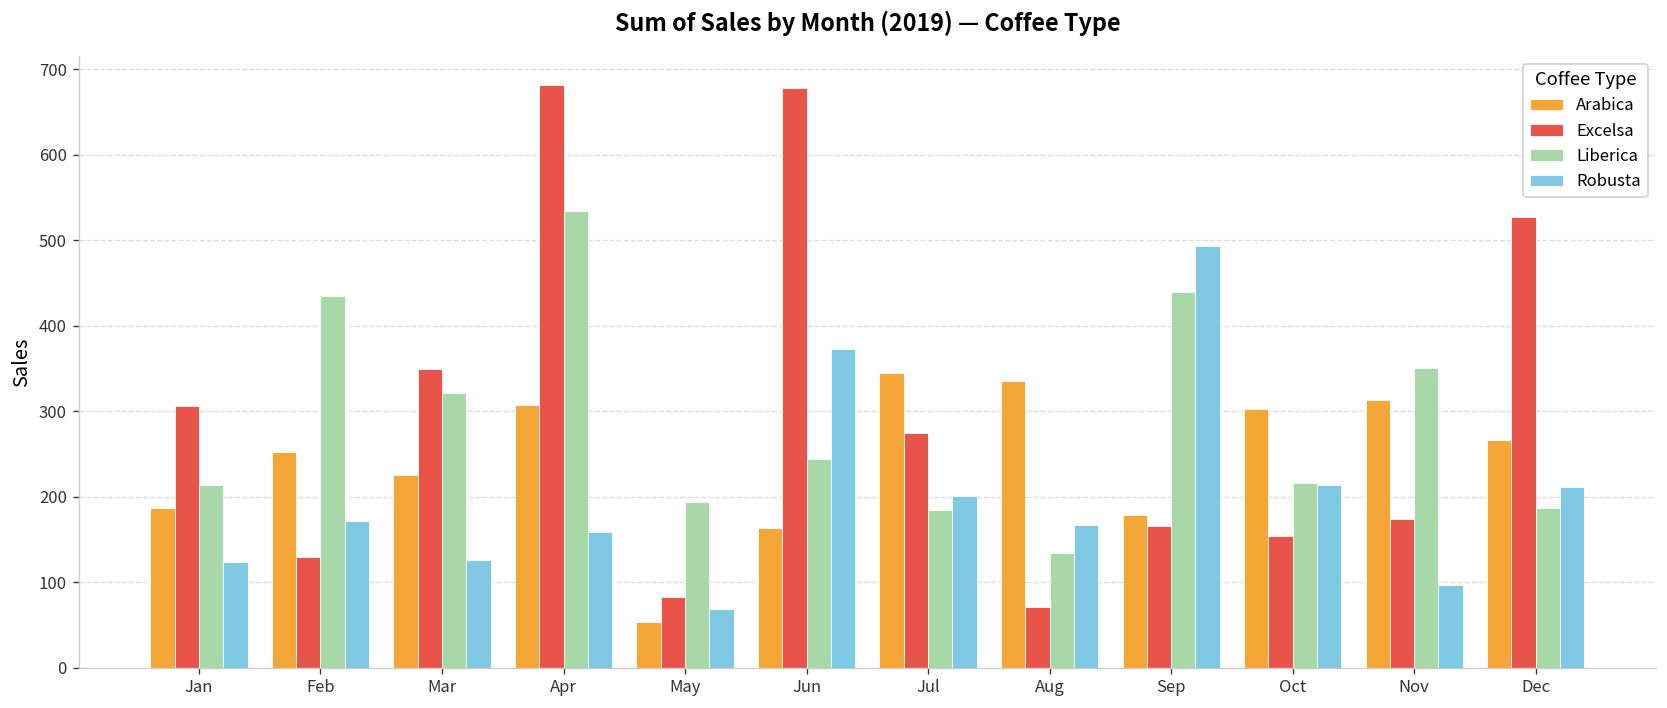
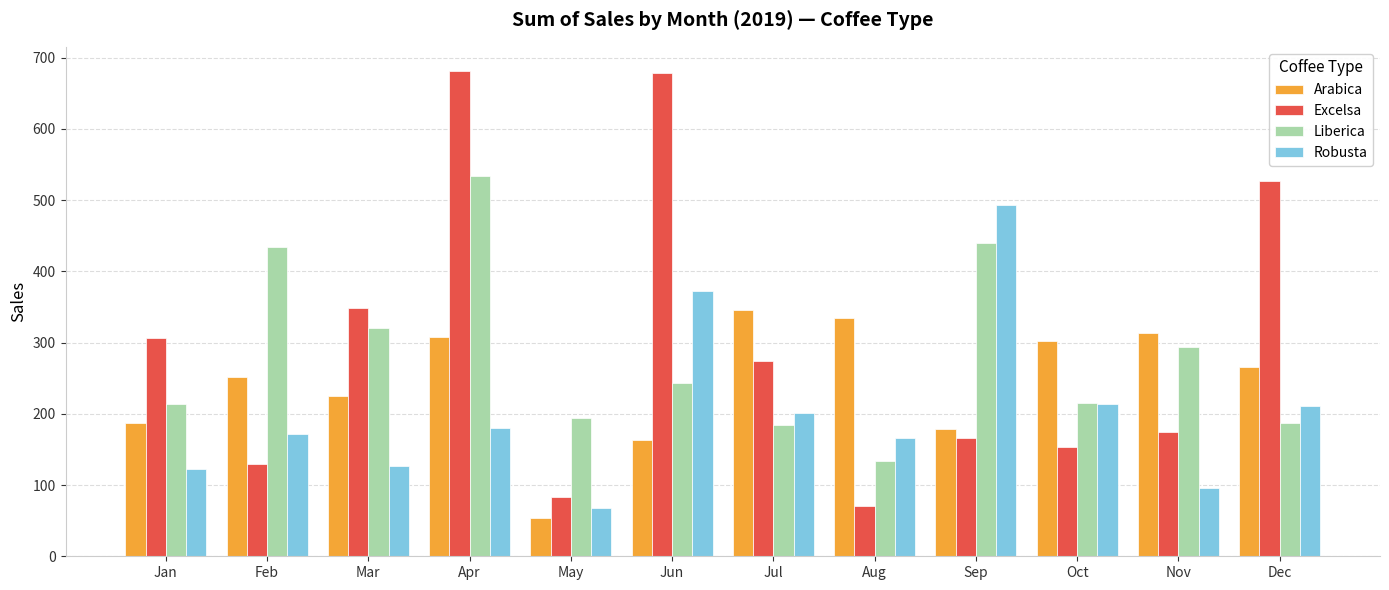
Robusta, Apr: 160 -> 180
Liberica, Nov: 350 -> 290
